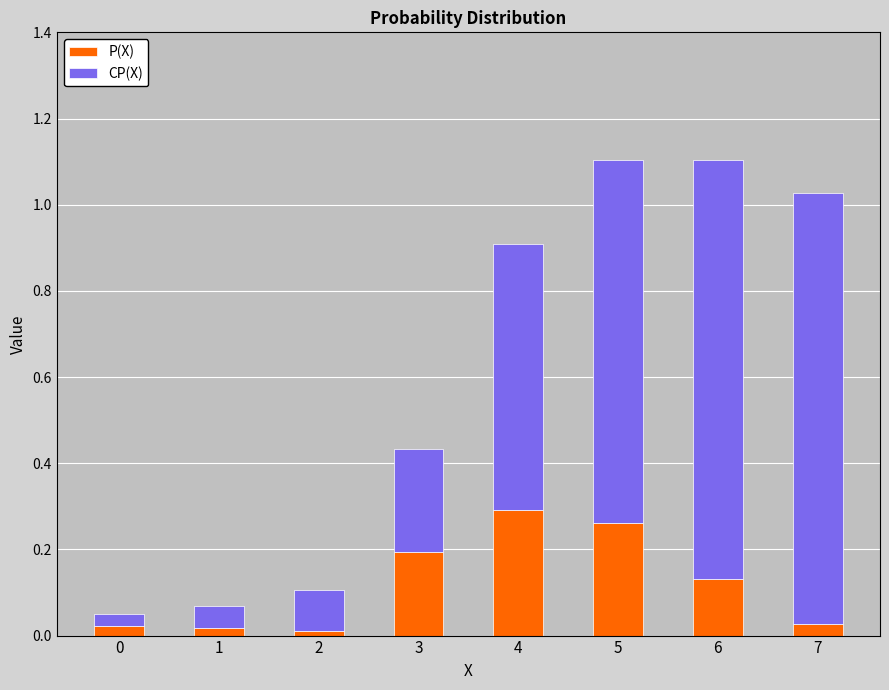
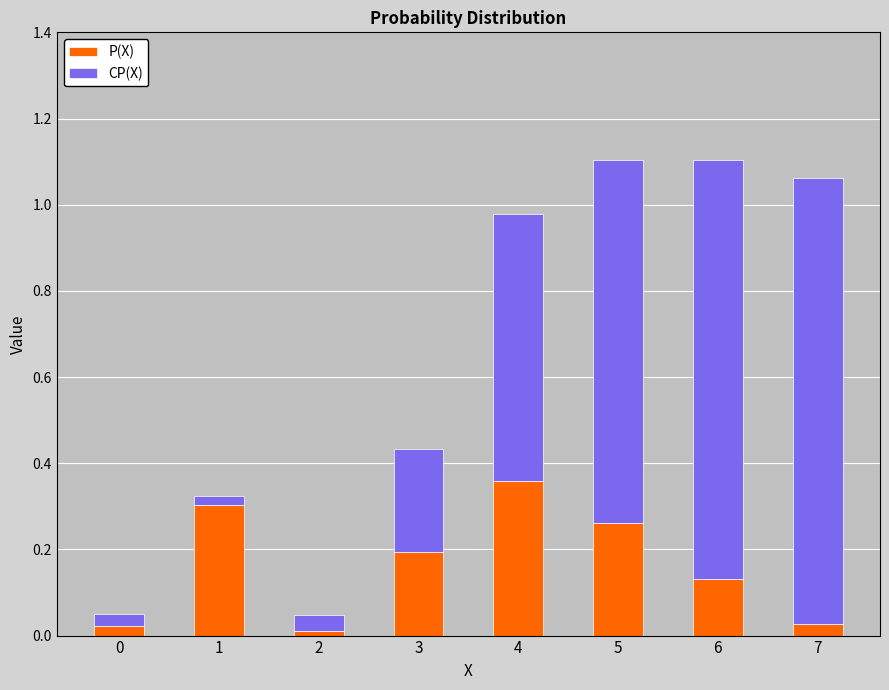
P(X), 1: 0.02 -> 0.30
CP(X), 1: 0.05 -> 0.02
CP(X), 2: 0.10 -> 0.04
P(X), 4: 0.29 -> 0.36
CP(X), 7: 1.00 -> 1.03
